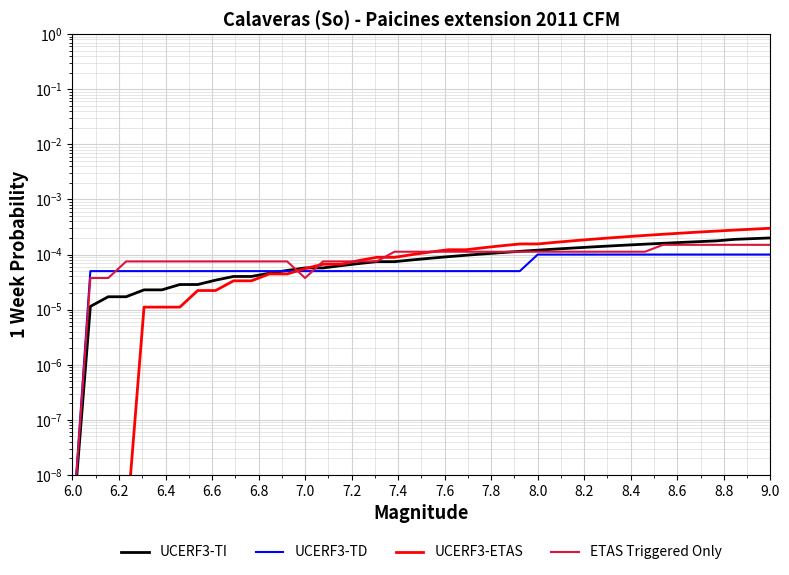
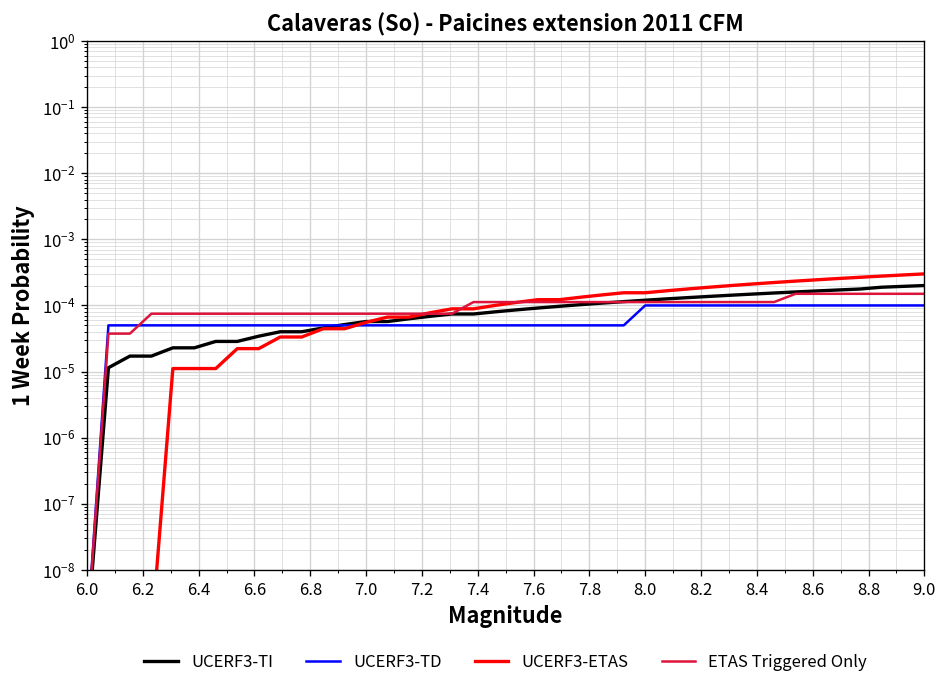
ETAS Triggered Only, 7.0: 0.00004 -> 0.00008
